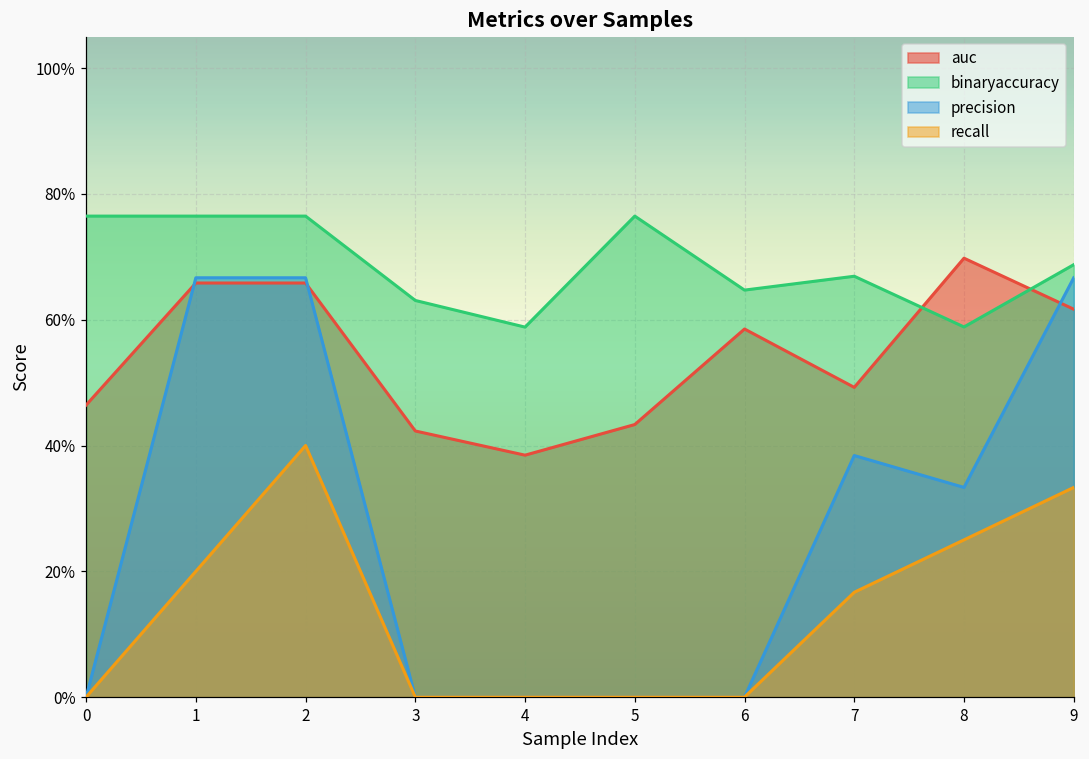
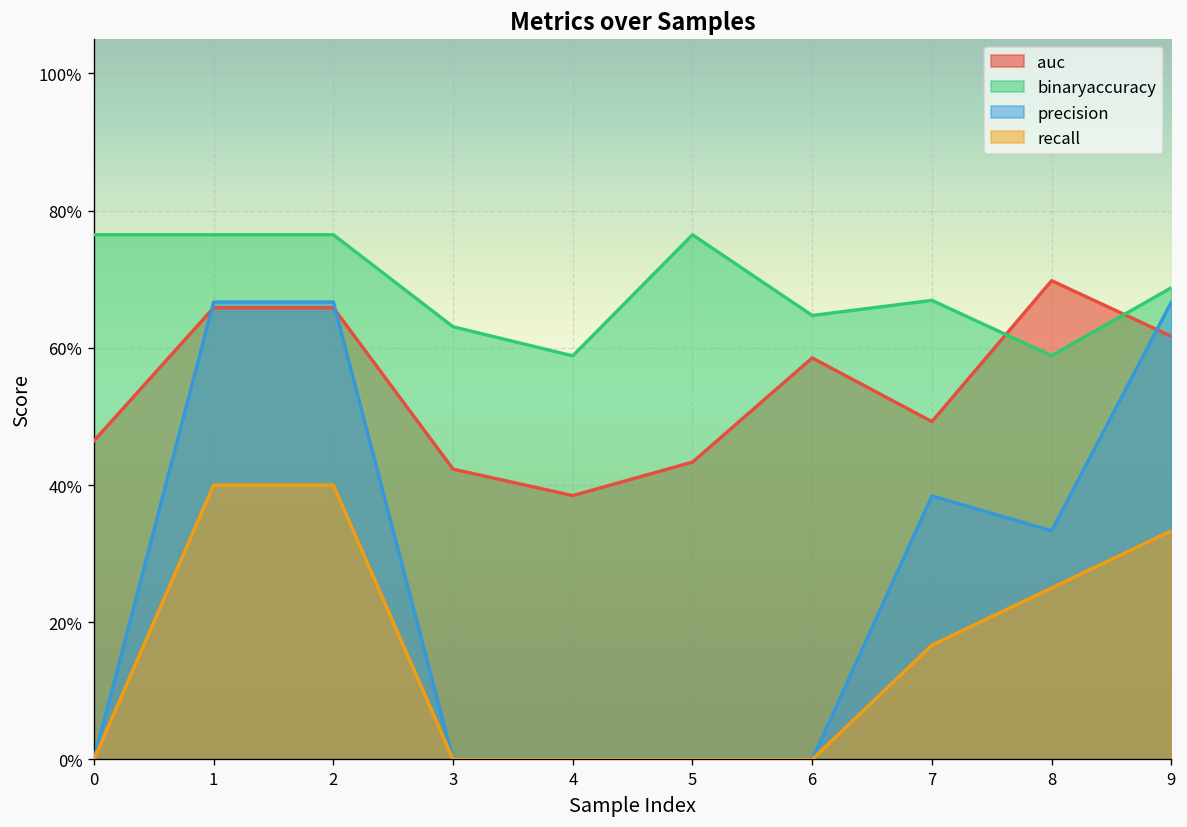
recall, 1: 20% -> 40%
